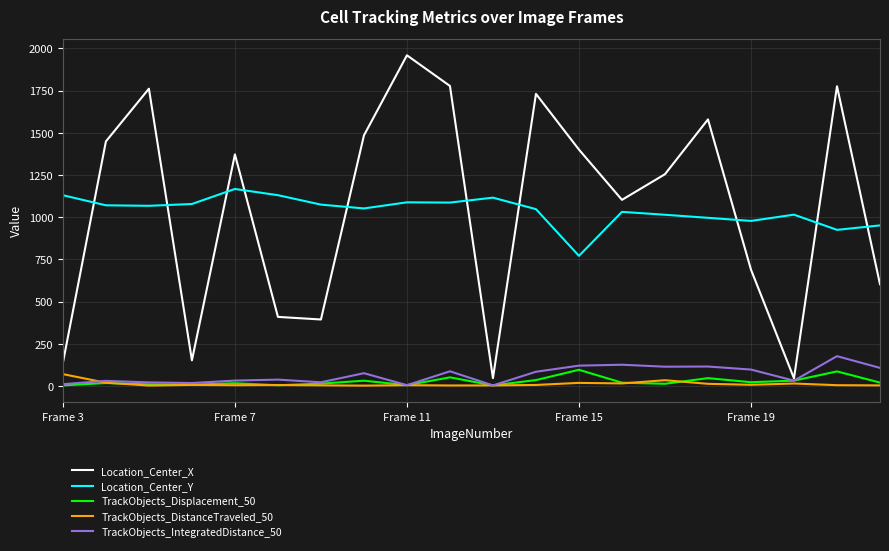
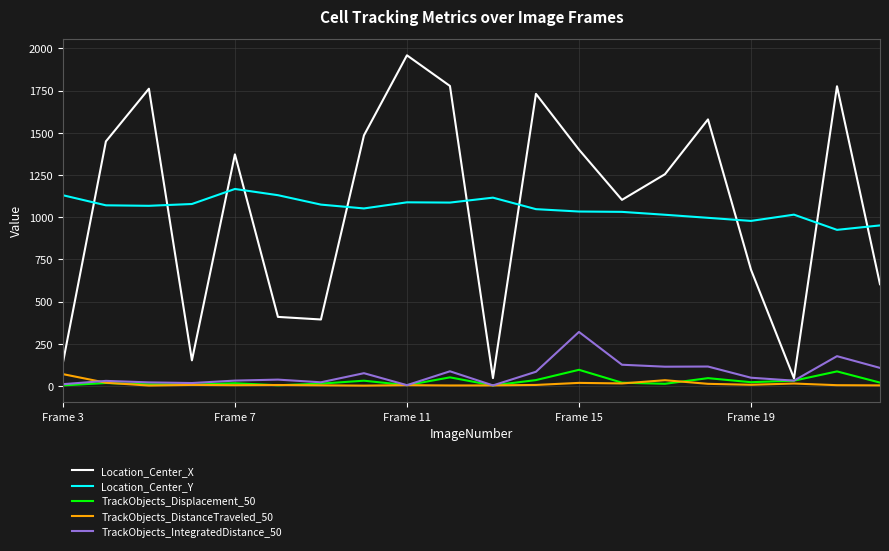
Location_Center_Y, Frame 15: 770 -> 1030
TrackObjects_IntegratedDistance_50, Frame 15: 120 -> 320
TrackObjects_IntegratedDistance_50, Frame 19: 100 -> 50
